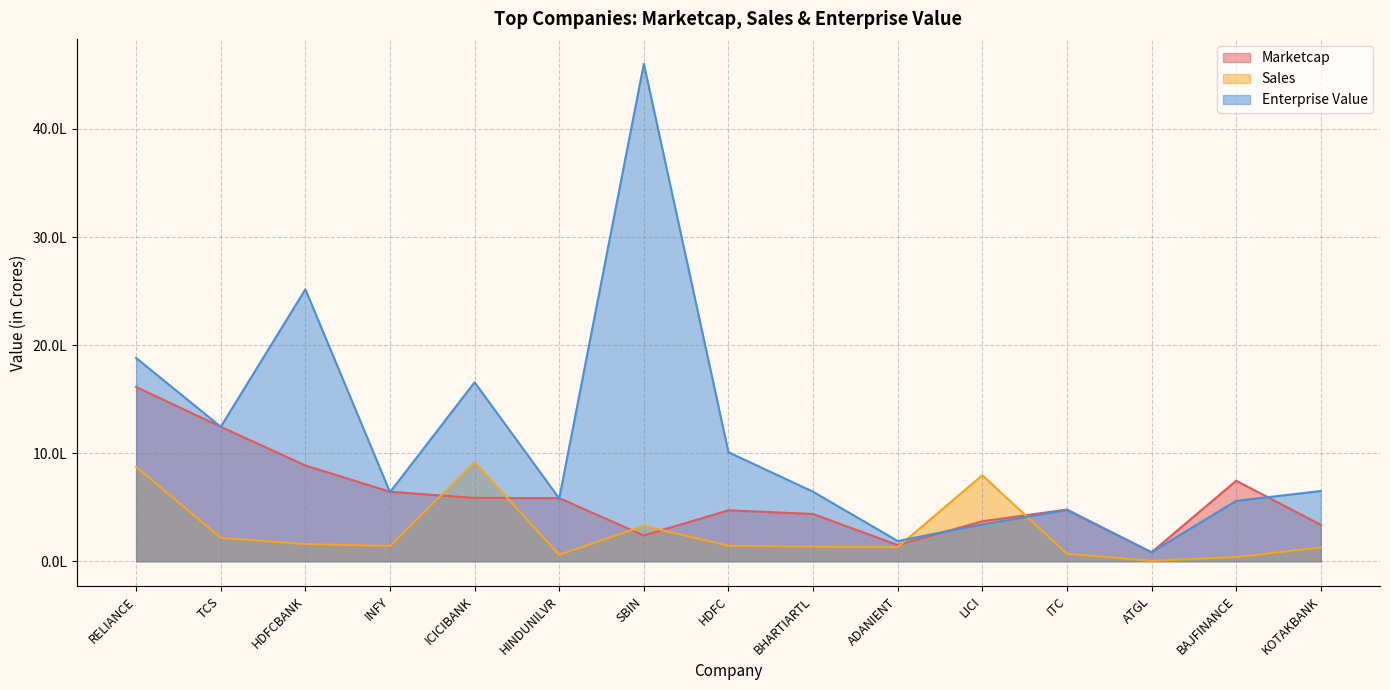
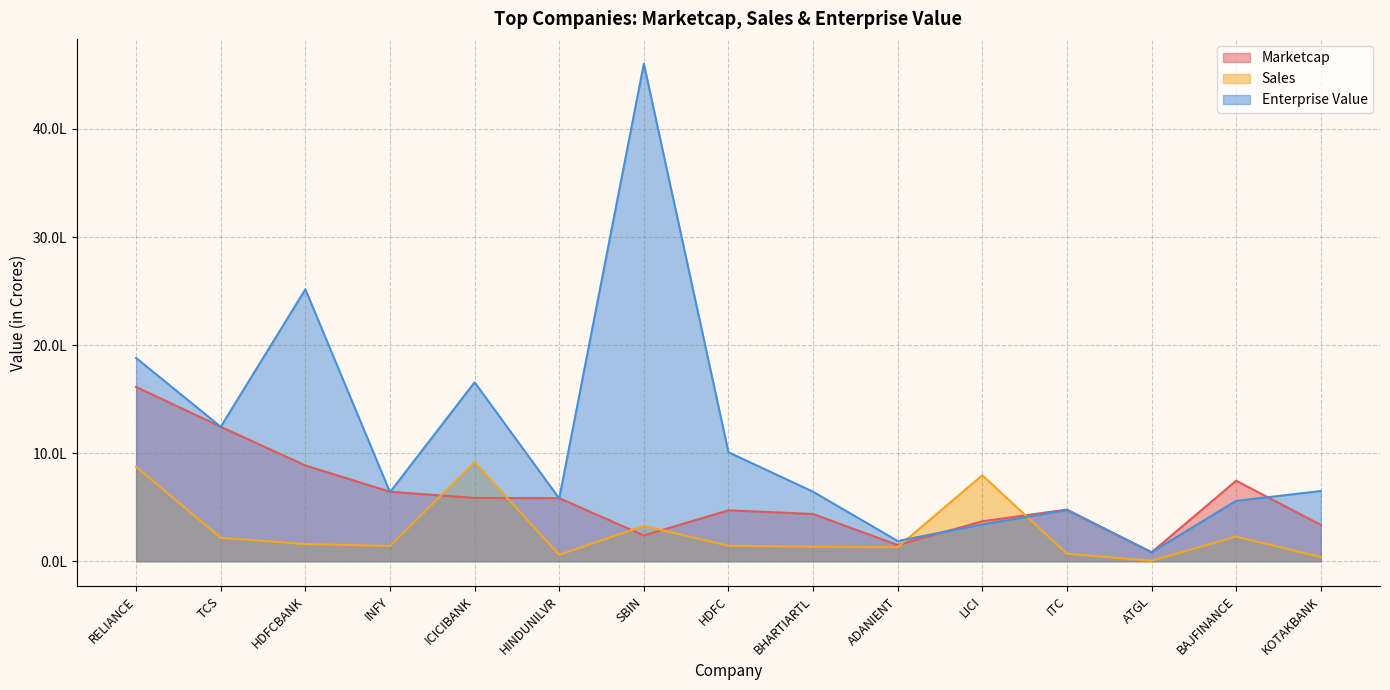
Sales, BAJFINANCE: 0.4L -> 2.3L
Sales, KOTAKBANK: 1.3L -> 0.4L
